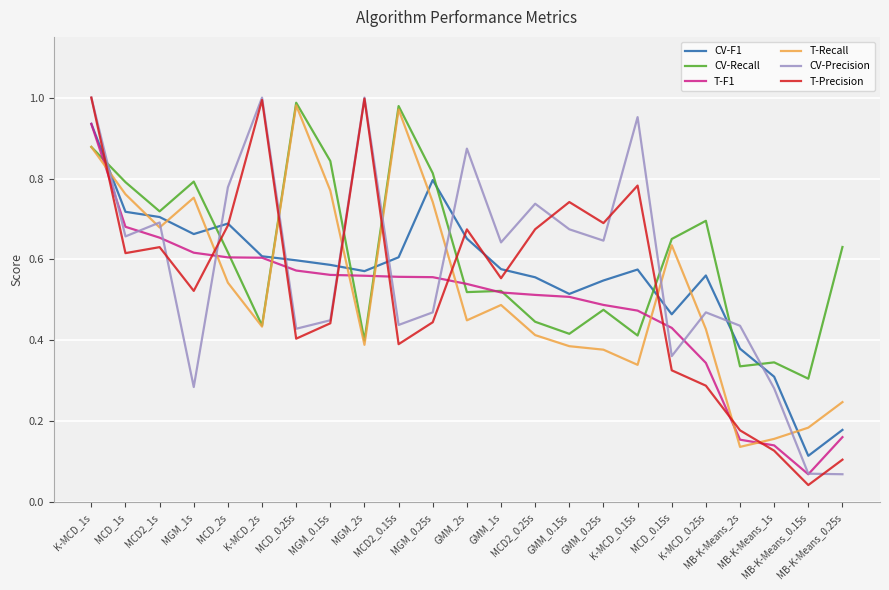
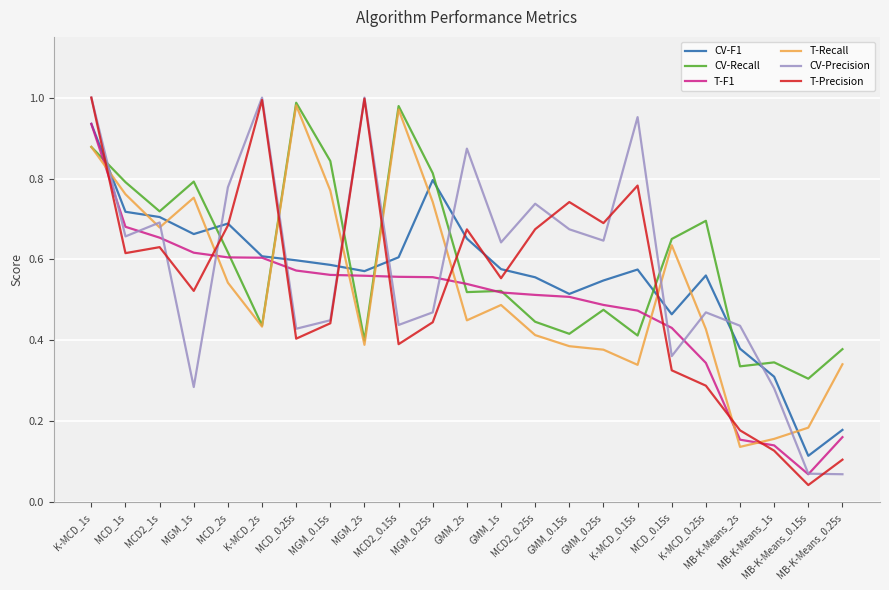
CV-Recall, MB-K-Means_0.25s: 0.63 -> 0.38
T-Recall, MB-K-Means_0.25s: 0.25 -> 0.34
